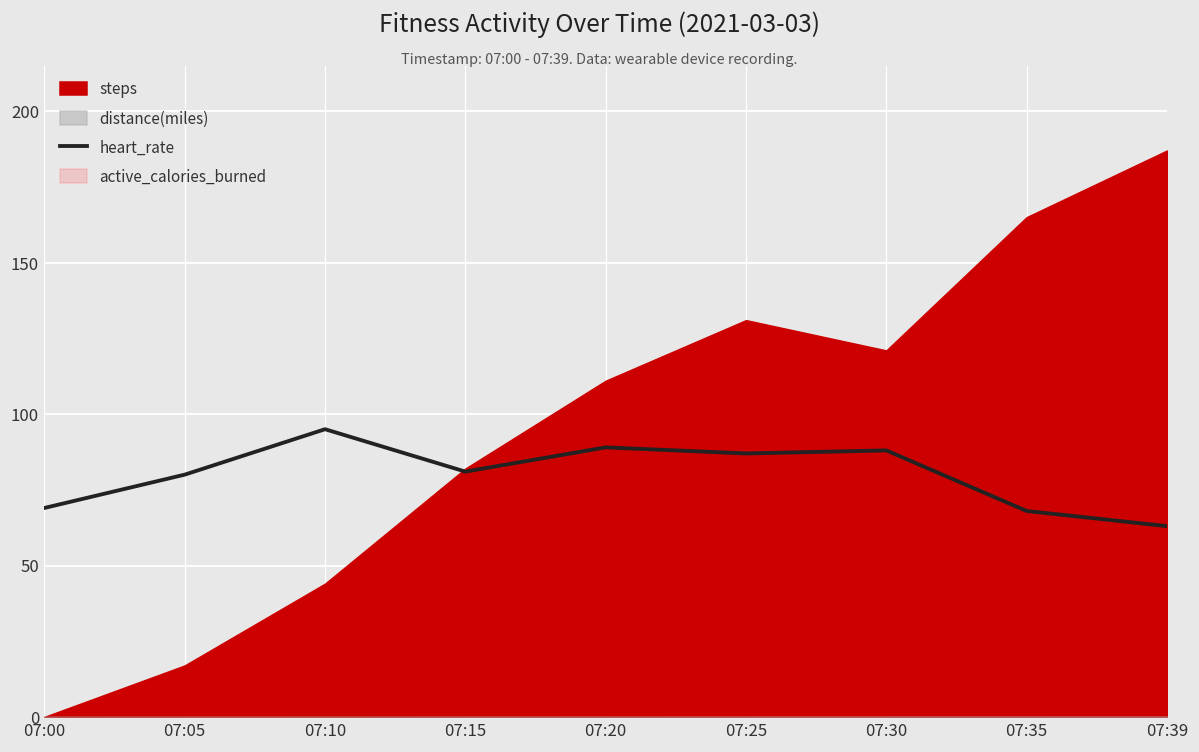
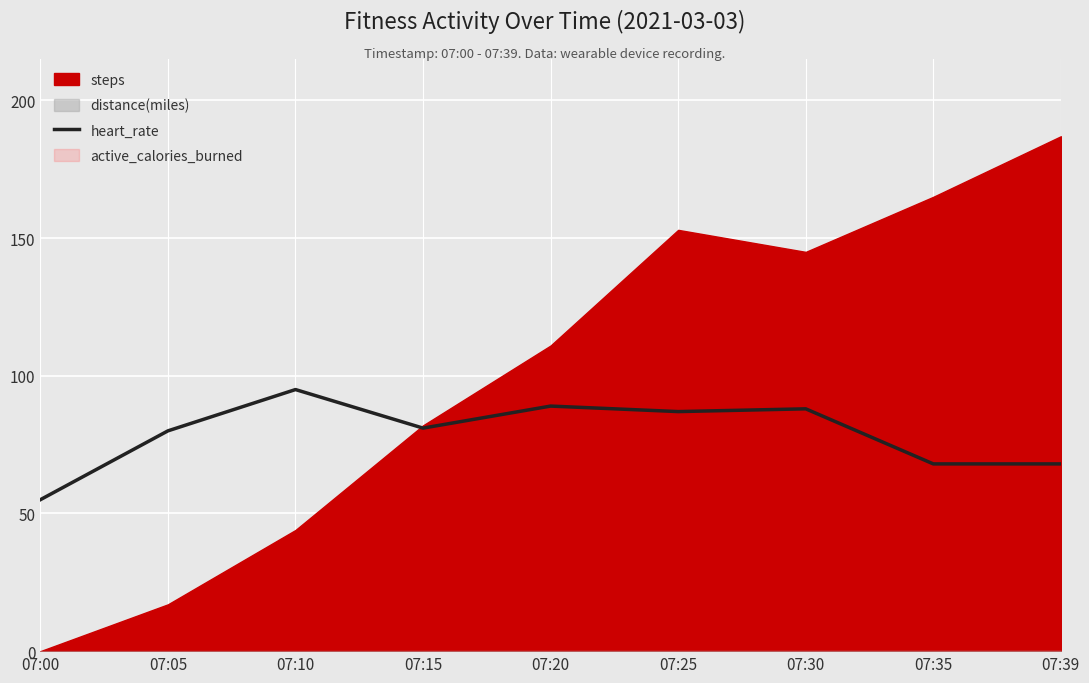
heart_rate, 07:00: 69 -> 55
steps, 07:25: 131 -> 153
steps, 07:30: 121 -> 145
heart_rate, 07:39: 63 -> 68
